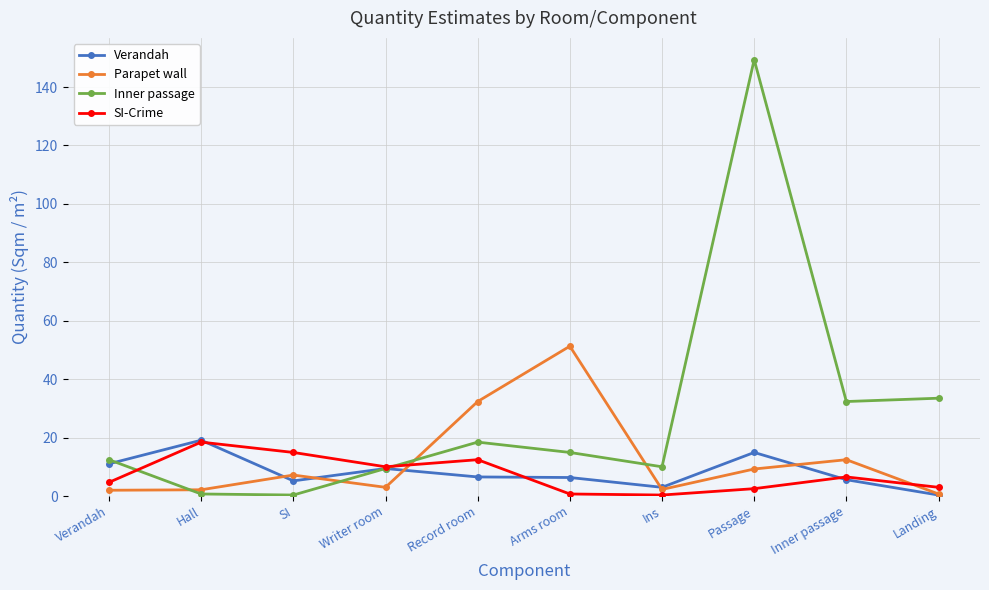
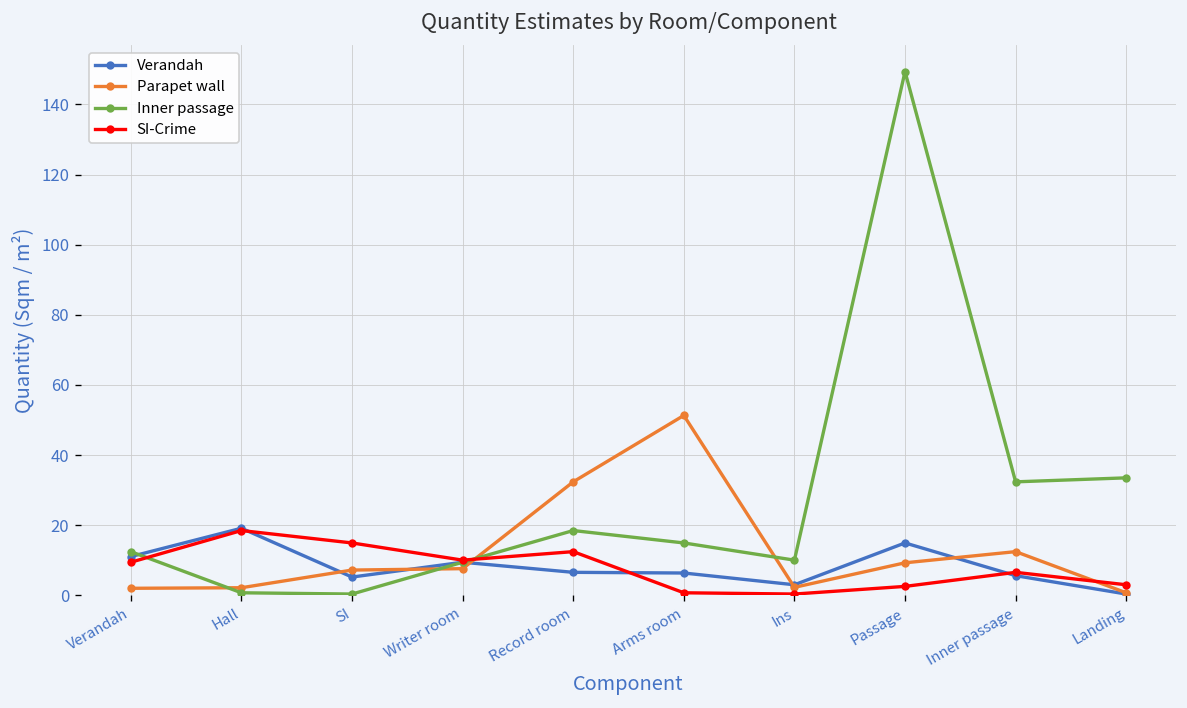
SI-Crime, Verandah: 5 -> 9
Parapet wall, Writer room: 3 -> 8
